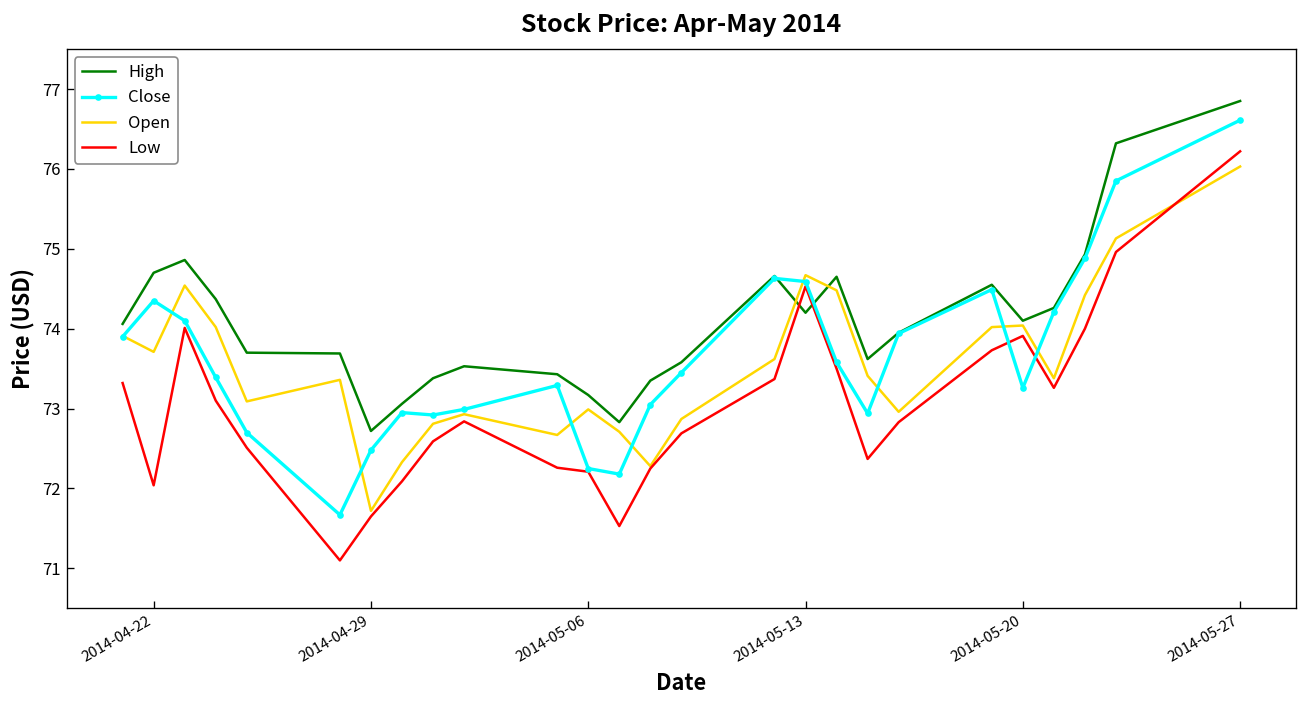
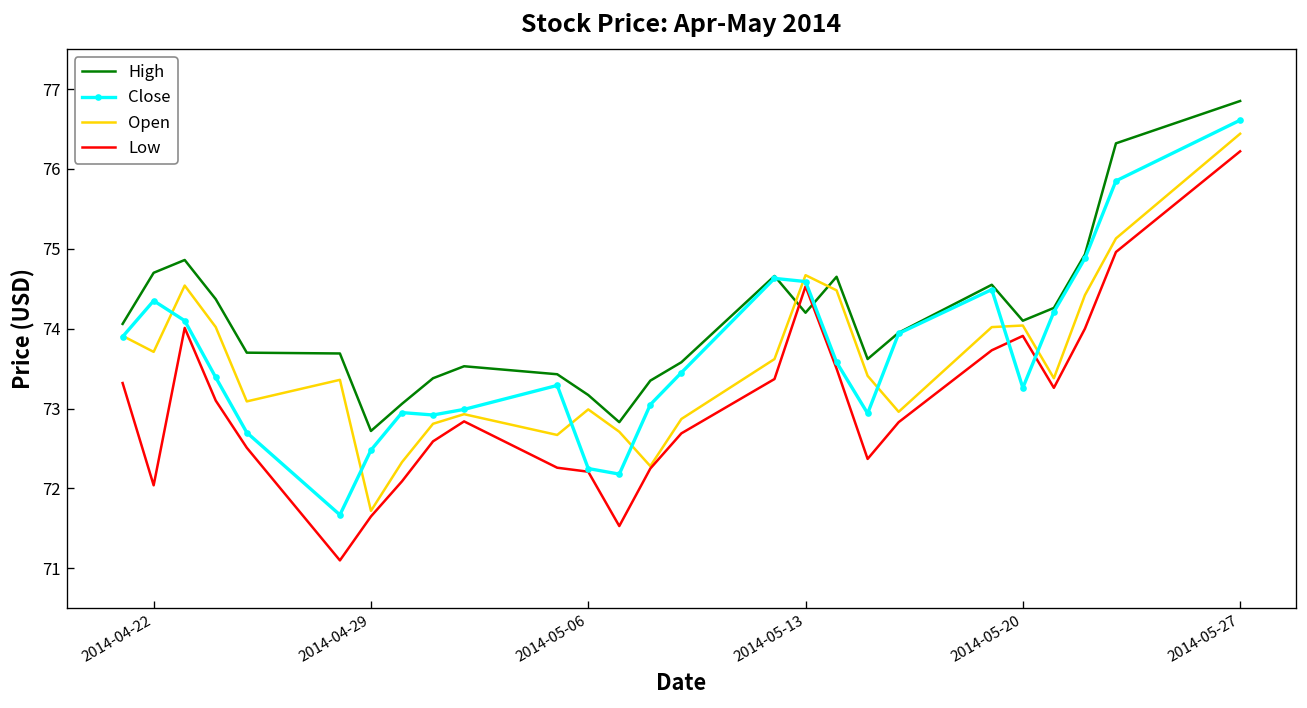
Open, 2014-05-27: 76.0 -> 76.4
